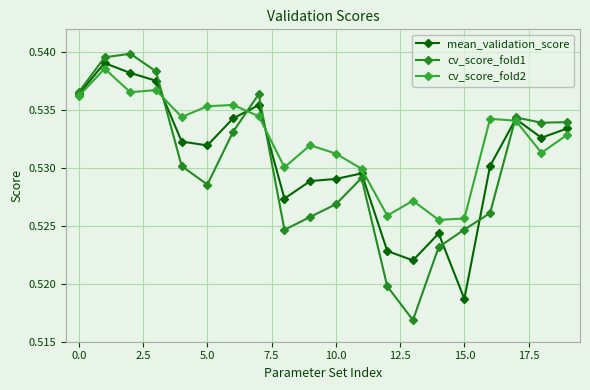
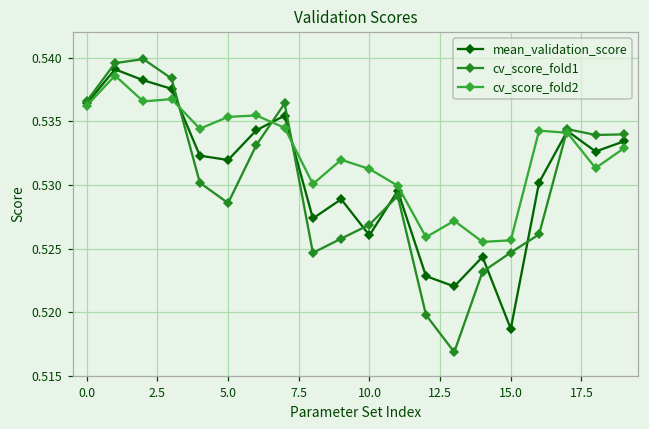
mean_validation_score, 10.0: 0.5291 -> 0.5260
